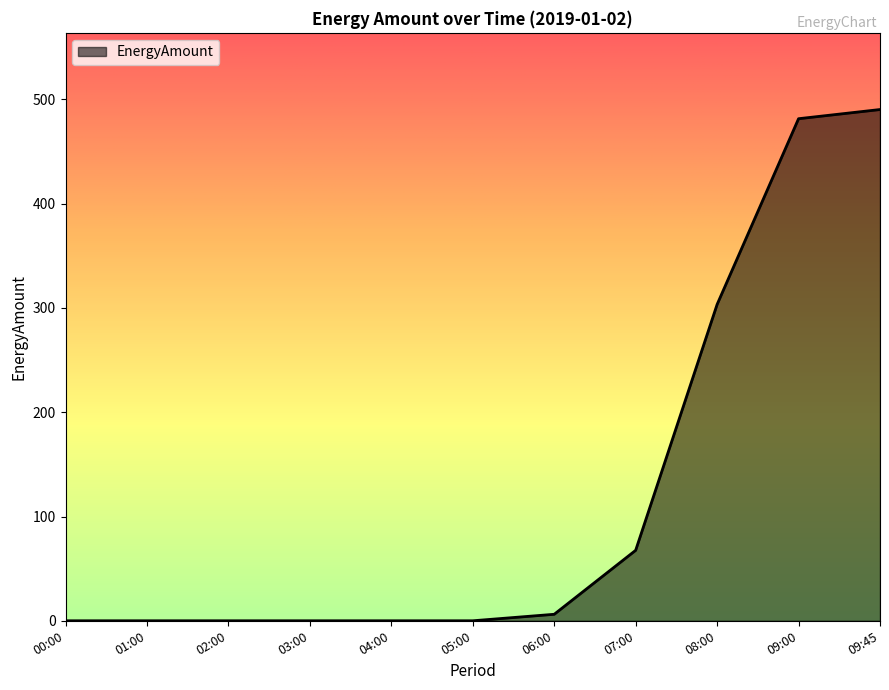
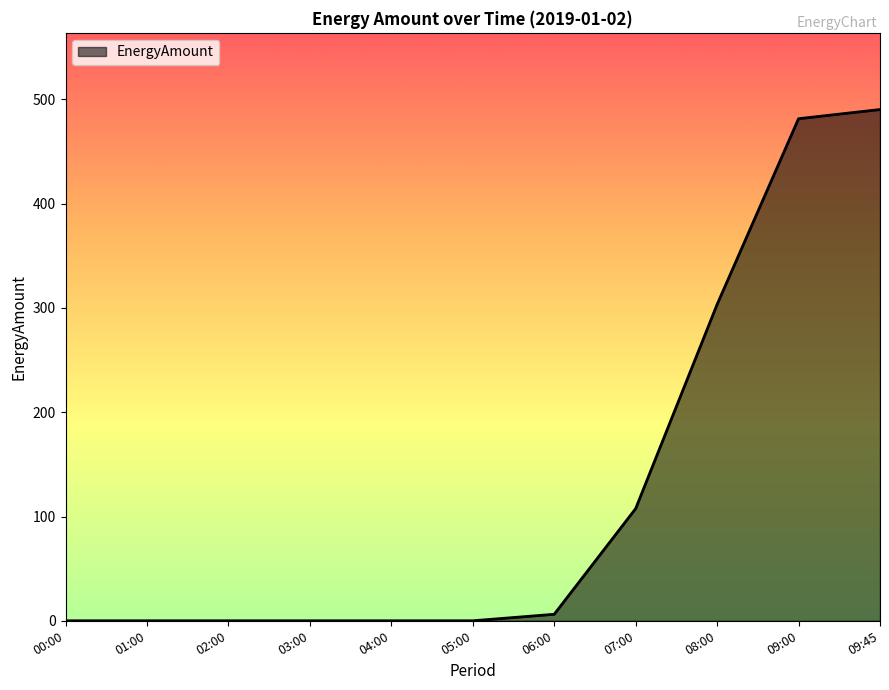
07:00: 68 -> 108
